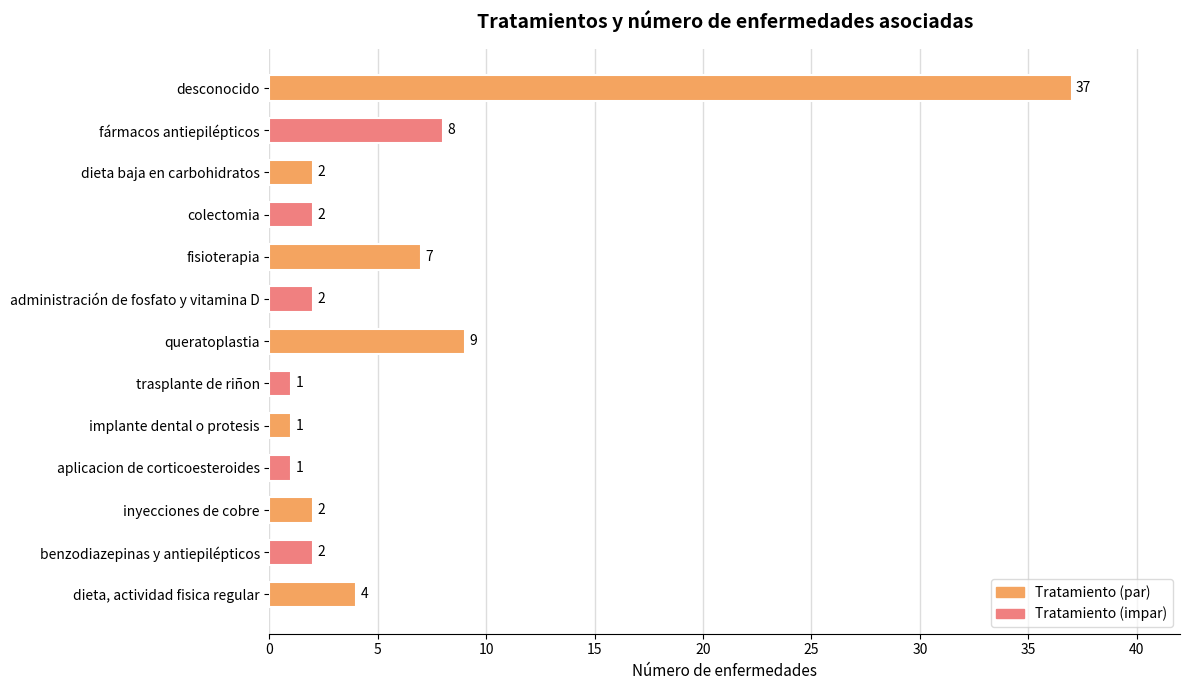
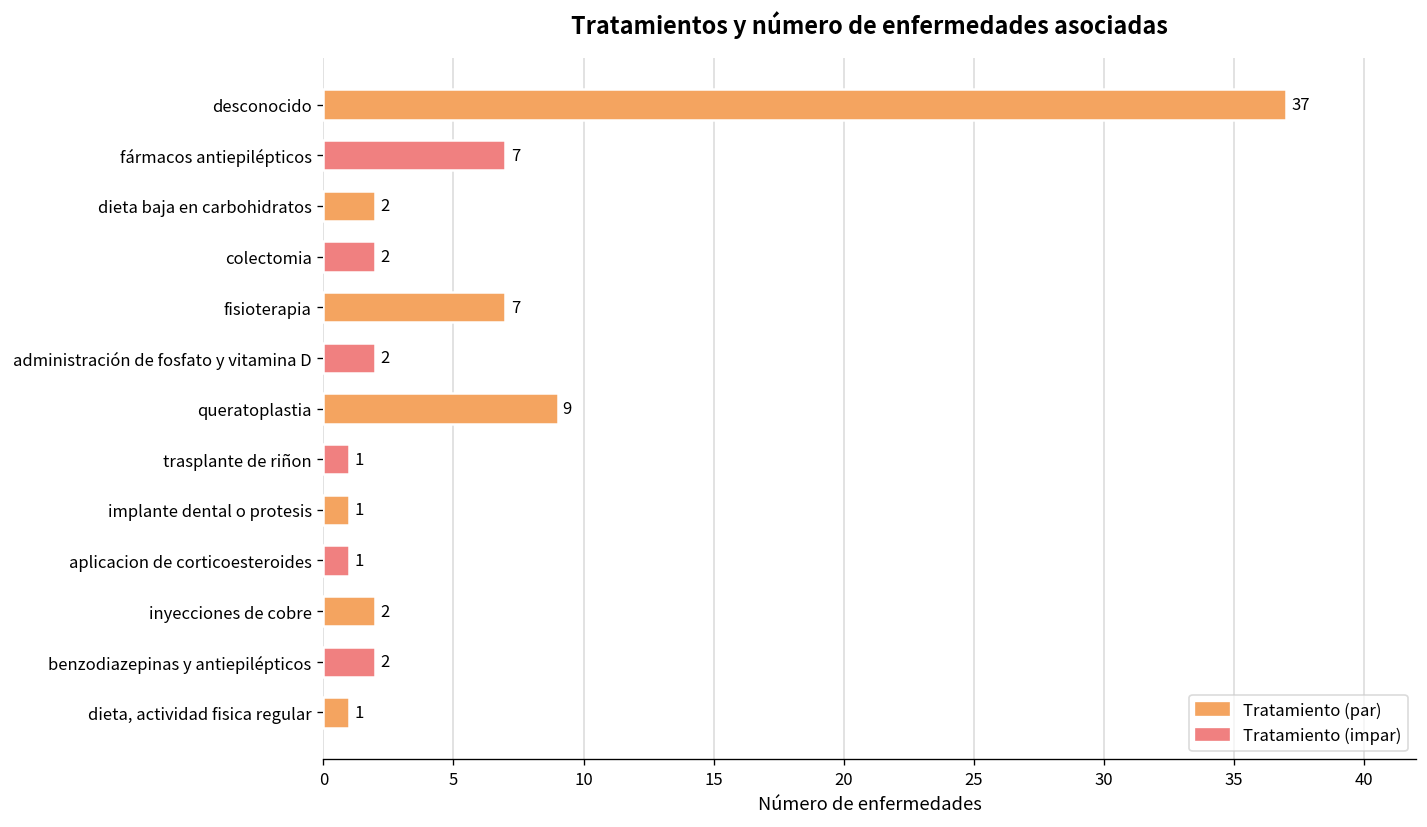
fármacos antiepilépticos: 8 -> 7
dieta, actividad fisica regular: 4 -> 1
